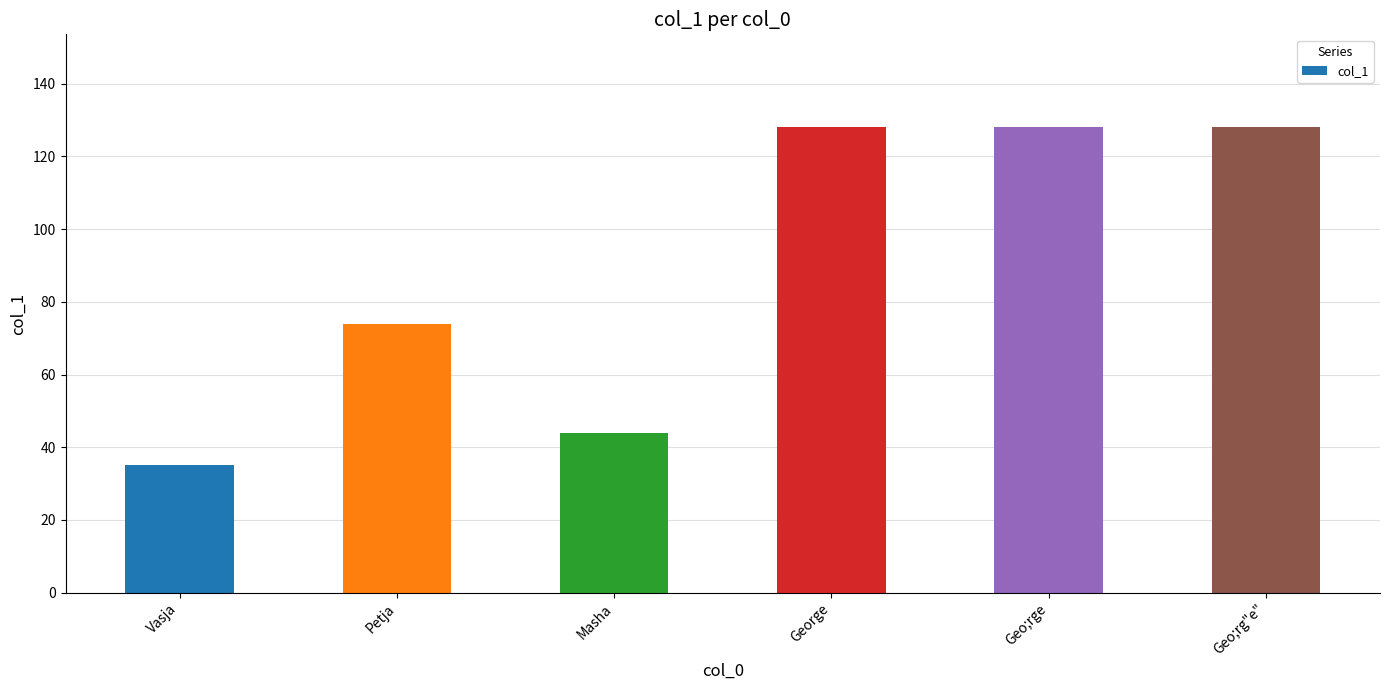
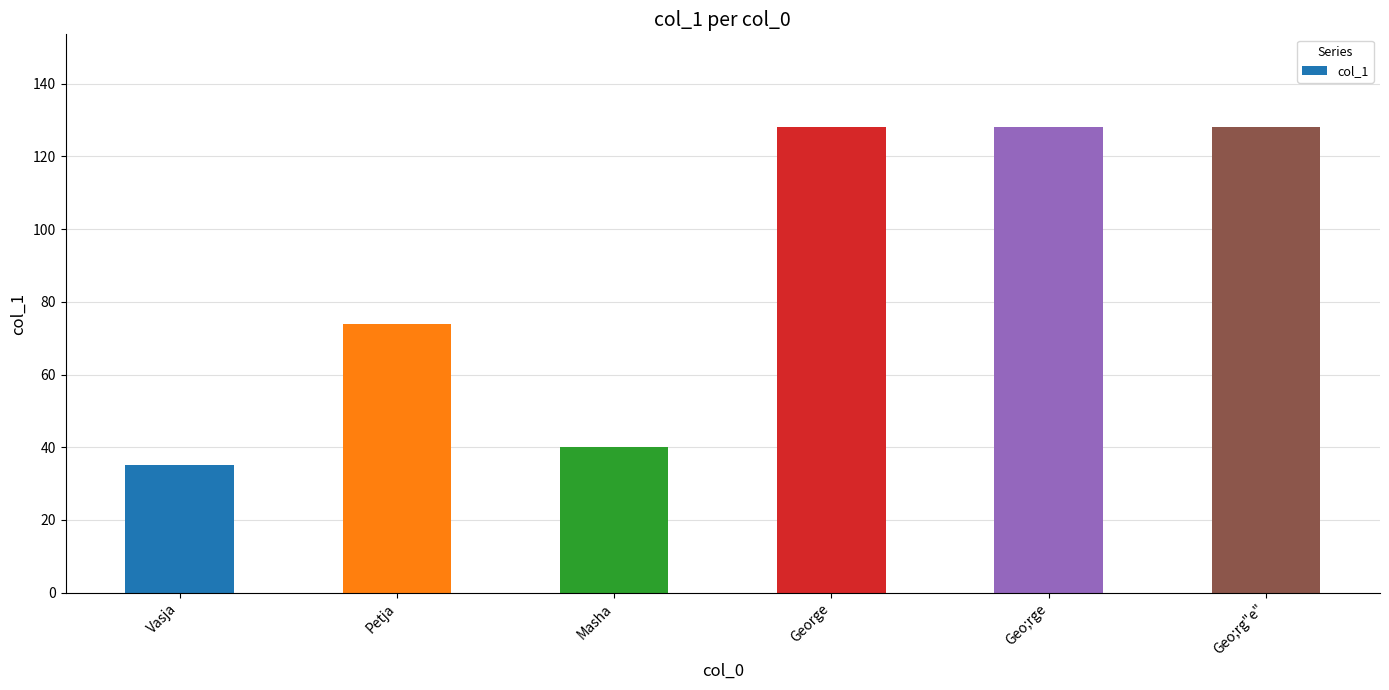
Masha: 44 -> 40
